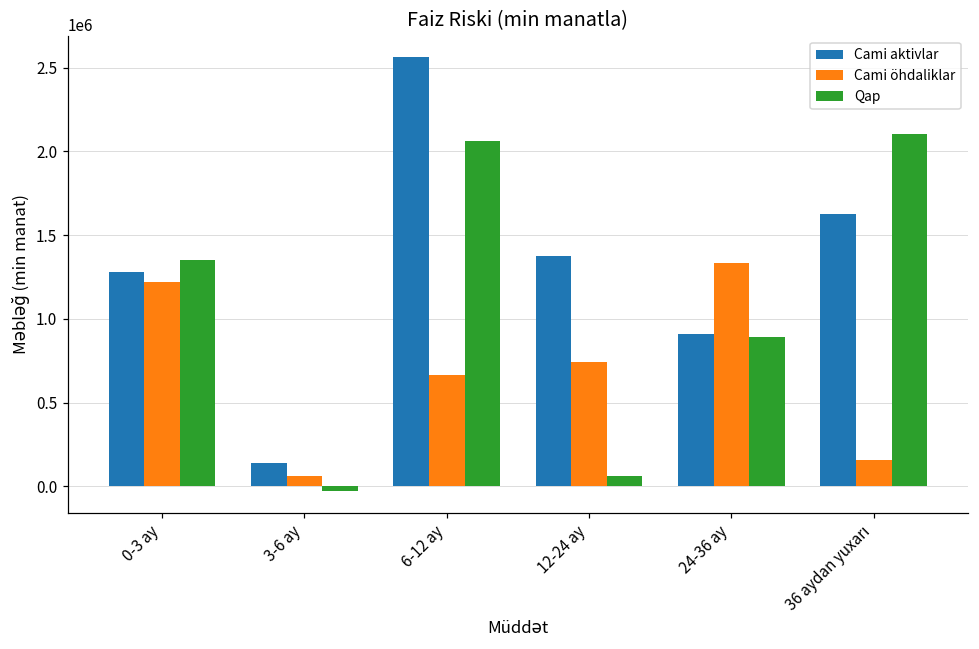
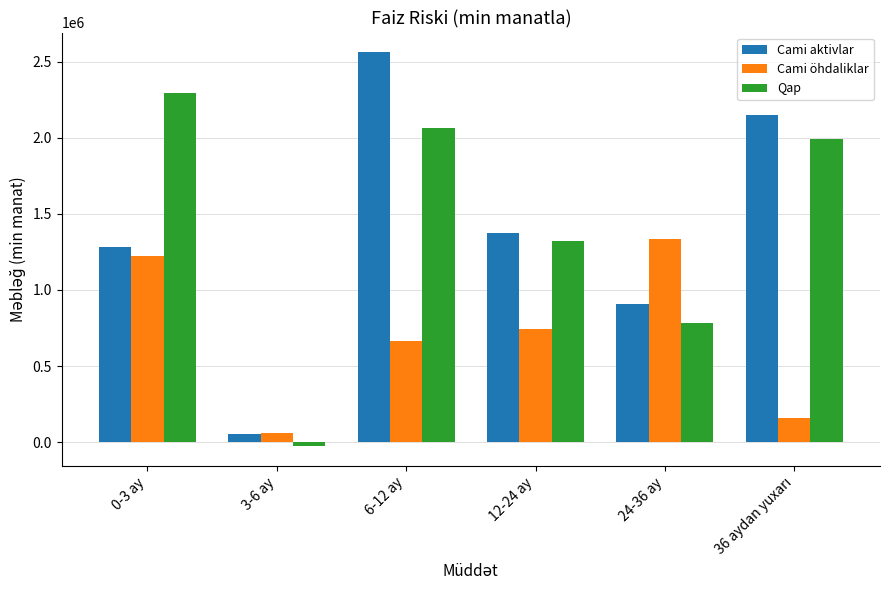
Qap, 0-3 ay: 1350000 -> 2300000
Cami aktivlar, 3-6 ay: 140000 -> 50000
Qap, 12-24 ay: 60000 -> 1320000
Qap, 24-36 ay: 890000 -> 780000
Cami aktivlar, 36 aydan yuxarı: 1620000 -> 2150000
Qap, 36 aydan yuxarı: 2110000 -> 1990000
